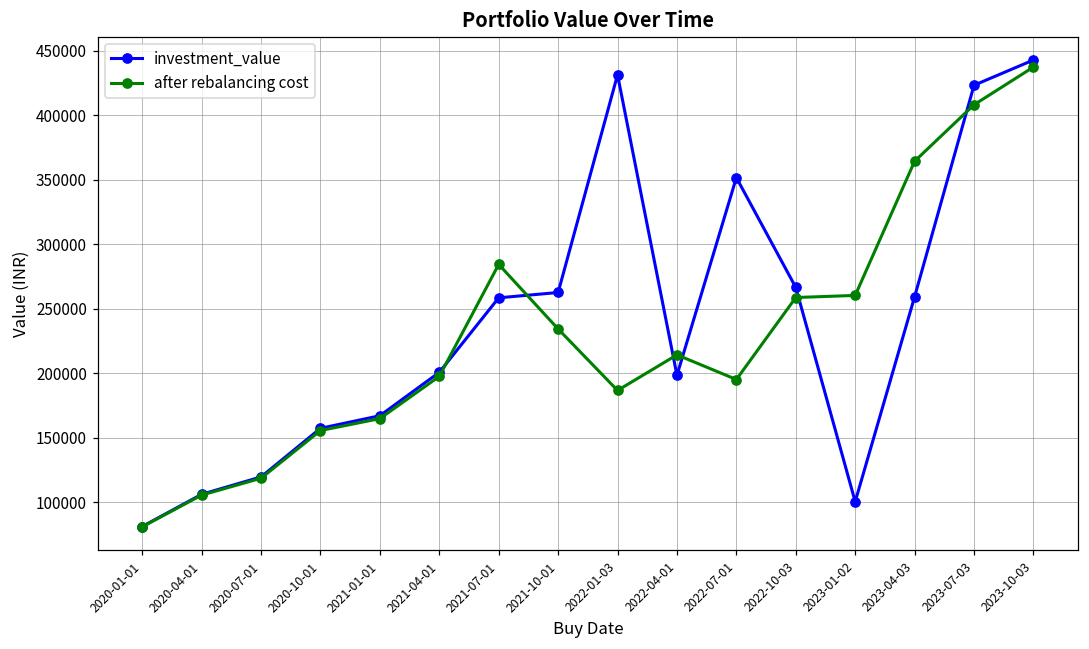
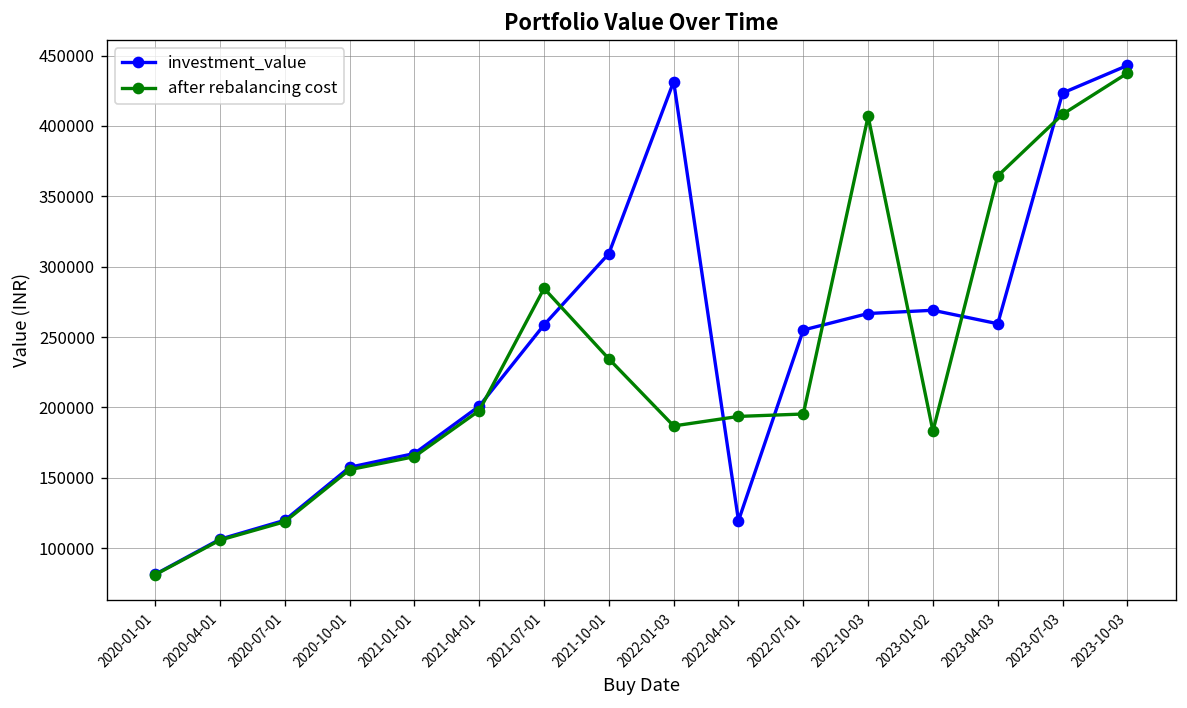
investment_value, 2021-10-01: 263000 -> 309000
investment_value, 2022-04-01: 199000 -> 119000
after rebalancing cost, 2022-04-01: 214000 -> 194000
investment_value, 2022-07-01: 352000 -> 255000
after rebalancing cost, 2022-10-03: 259000 -> 407000
investment_value, 2023-01-02: 101000 -> 269000
after rebalancing cost, 2023-01-02: 260000 -> 183000
